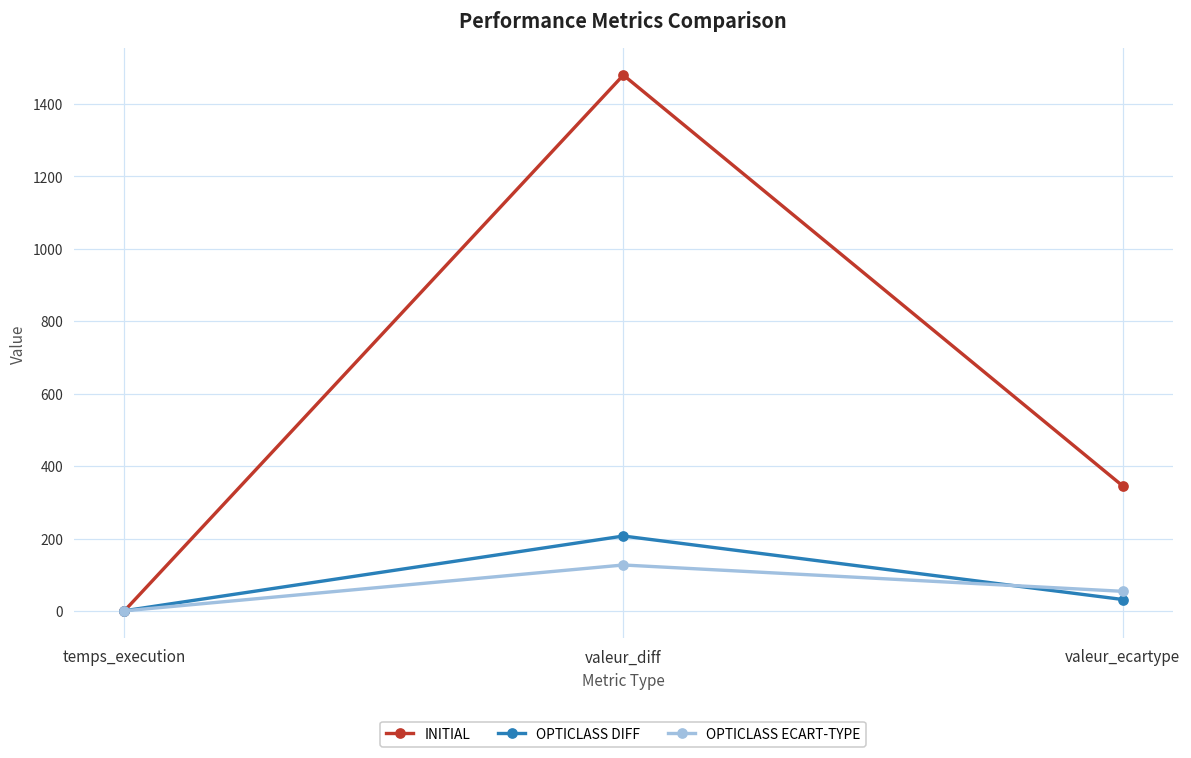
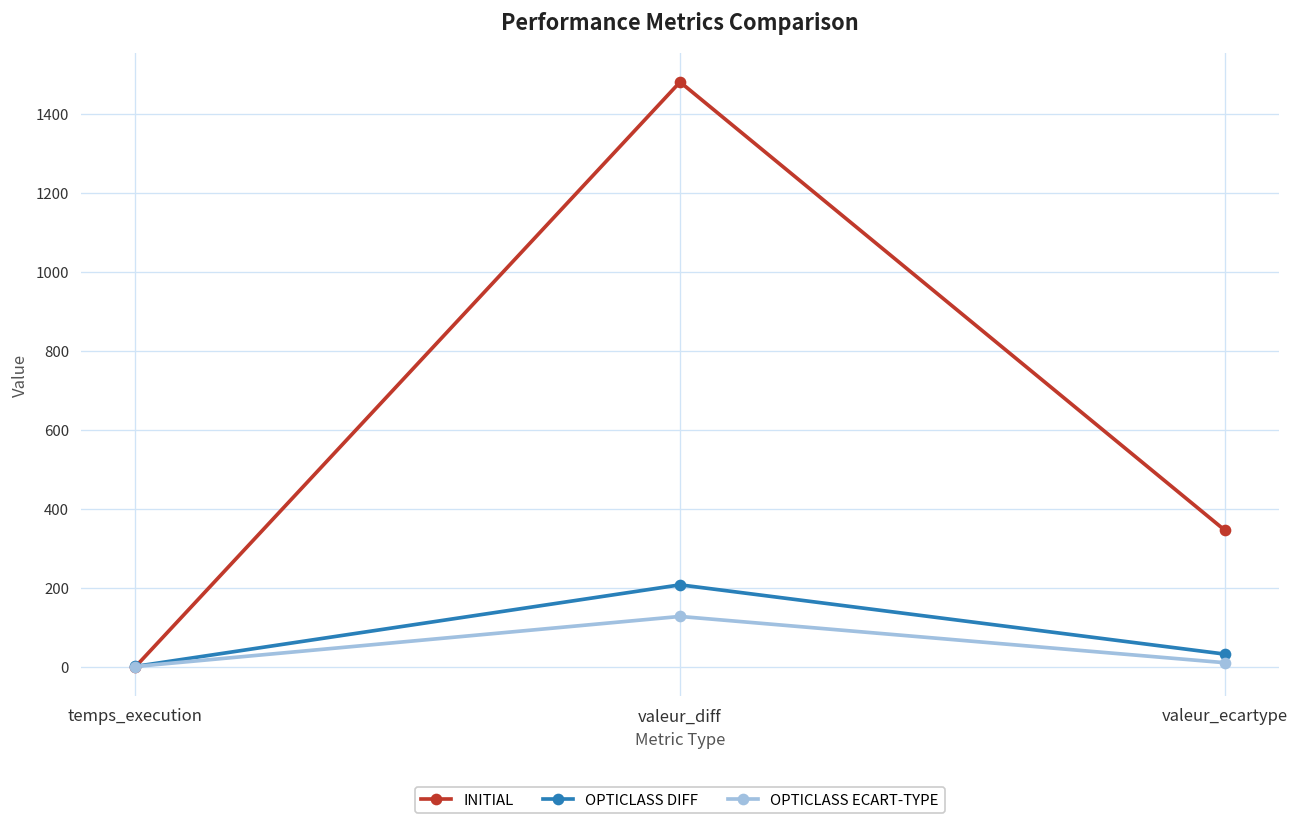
OPTICLASS ECART-TYPE, valeur_ecartype: 50 -> 10
